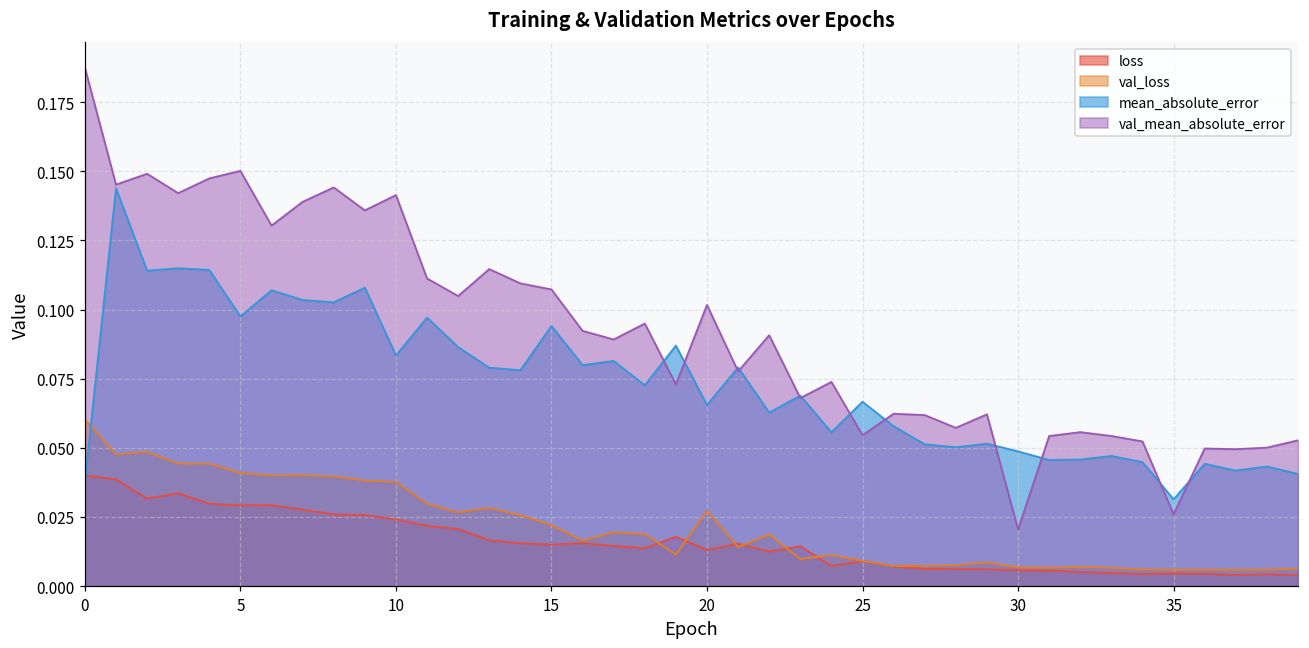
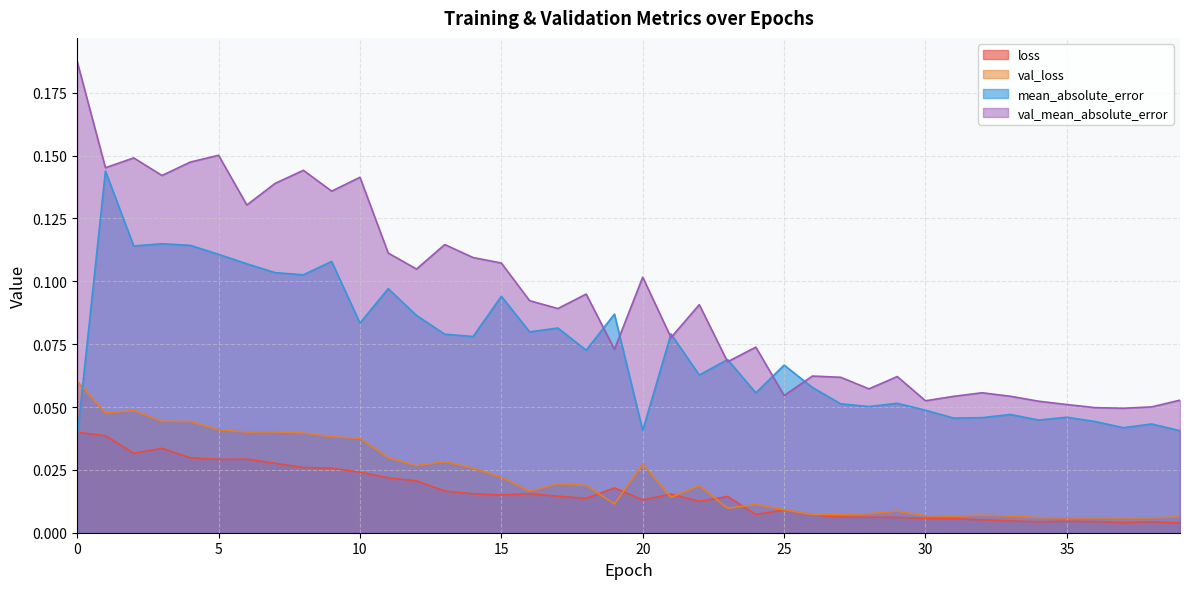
mean_absolute_error, 5: 0.097 -> 0.111
mean_absolute_error, 20: 0.065 -> 0.041
val_mean_absolute_error, 30: 0.020 -> 0.052
mean_absolute_error, 35: 0.031 -> 0.046
val_mean_absolute_error, 35: 0.026 -> 0.051
